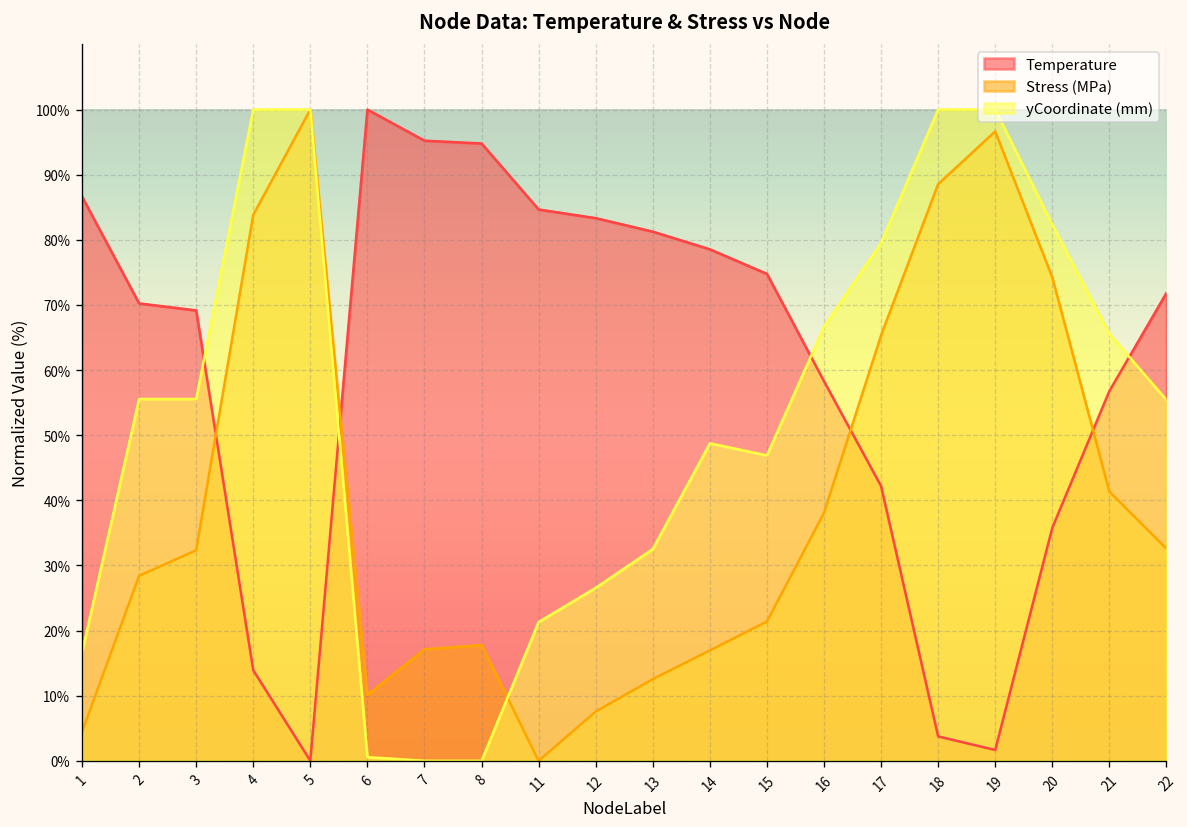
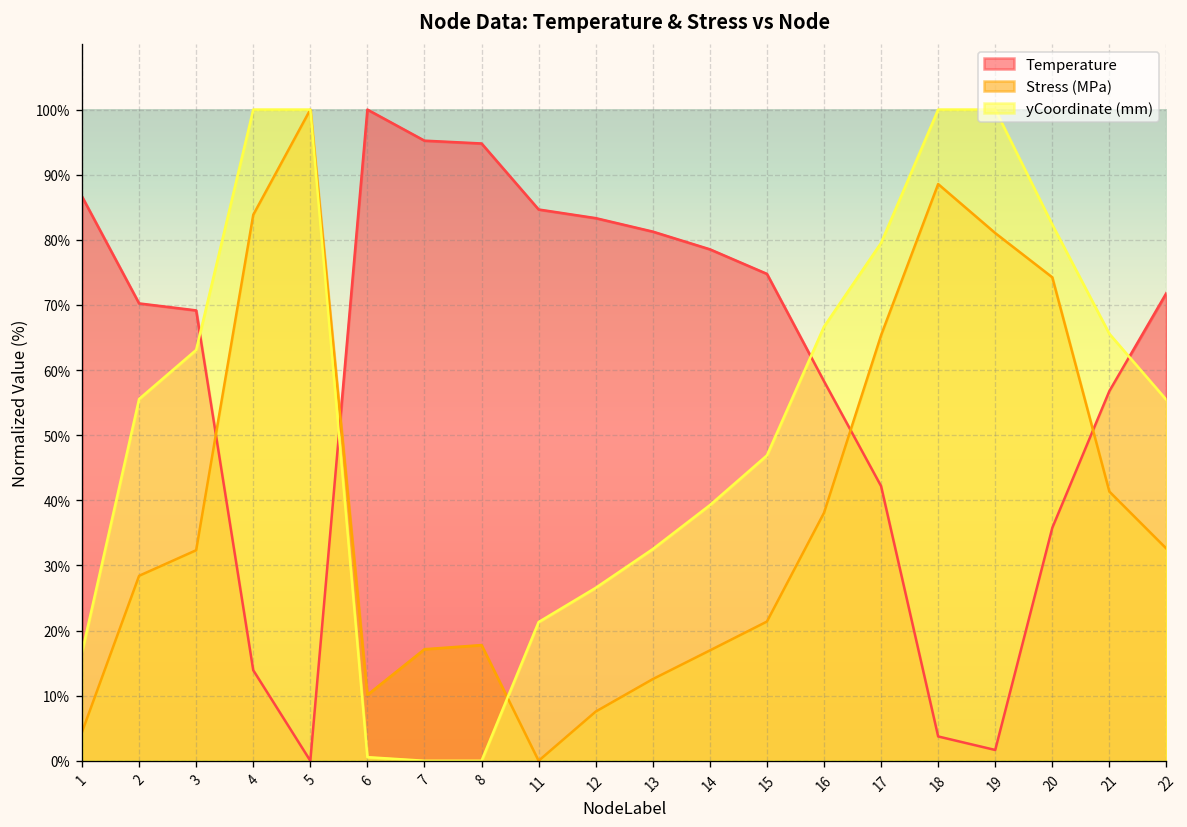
yCoordinate (mm), 3: 56% -> 63%
yCoordinate (mm), 14: 49% -> 39%
Stress (MPa), 19: 97% -> 81%
